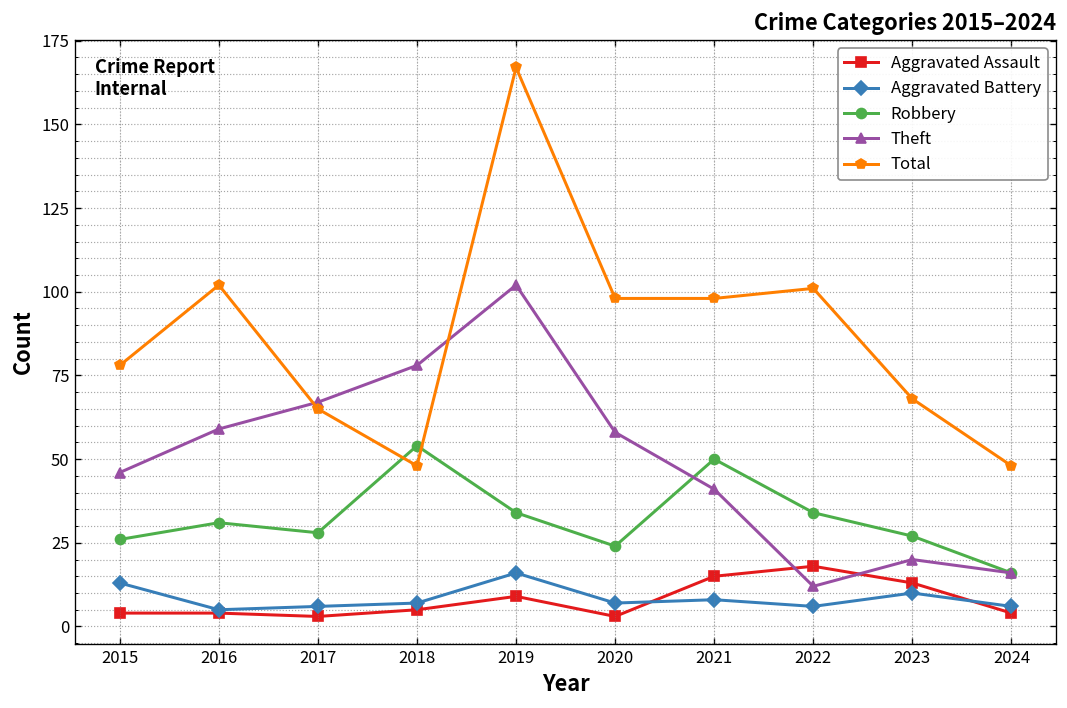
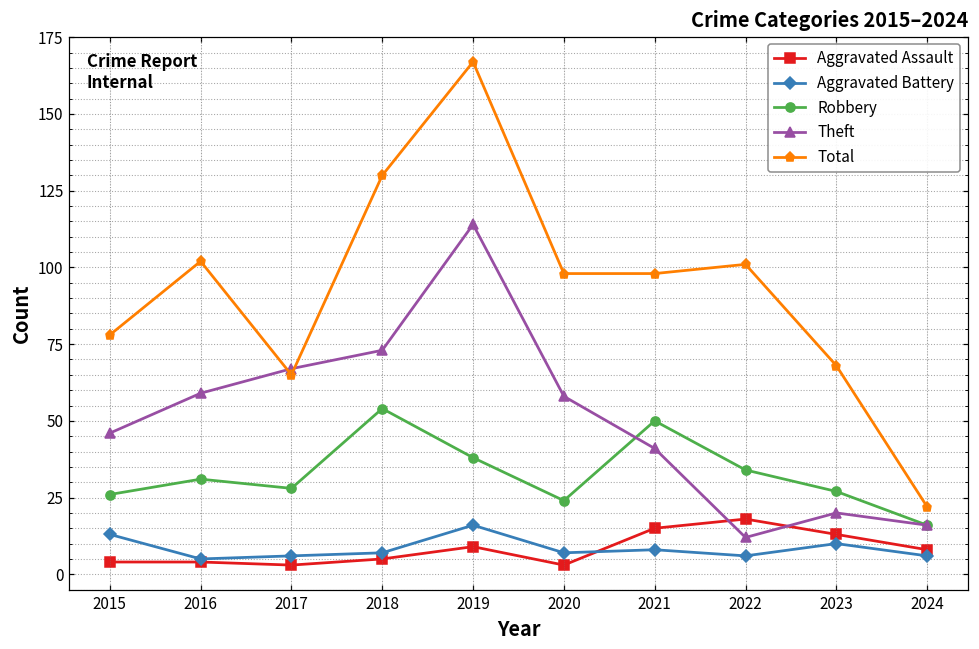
Theft, 2018: 78 -> 73
Total, 2018: 48 -> 130
Robbery, 2019: 34 -> 38
Theft, 2019: 102 -> 114
Aggravated Assault, 2024: 4 -> 8
Total, 2024: 48 -> 22
